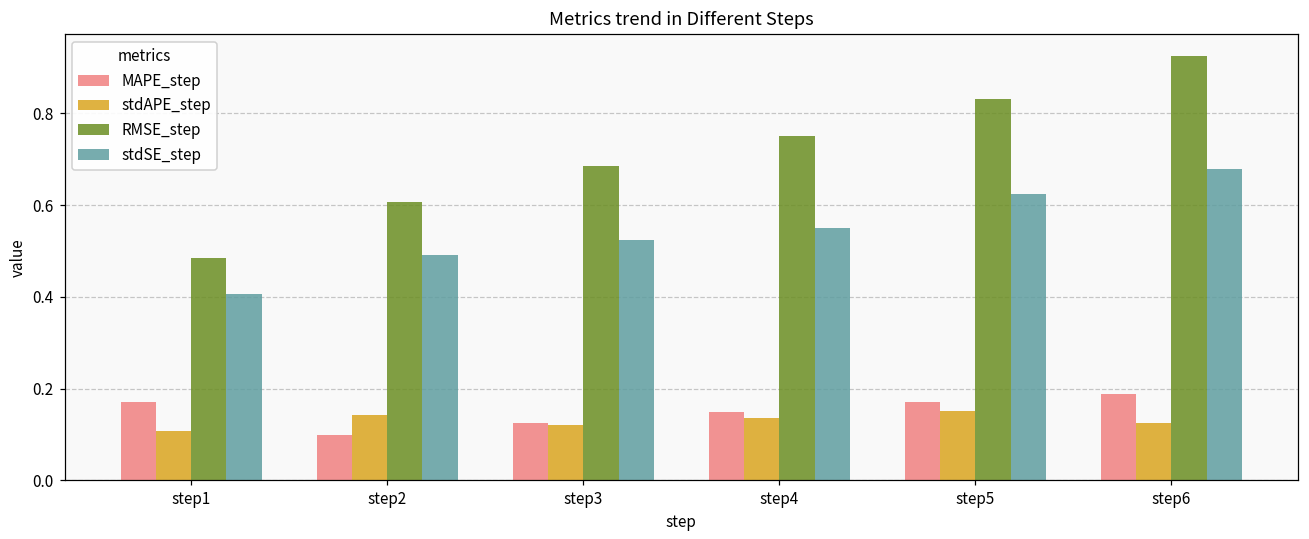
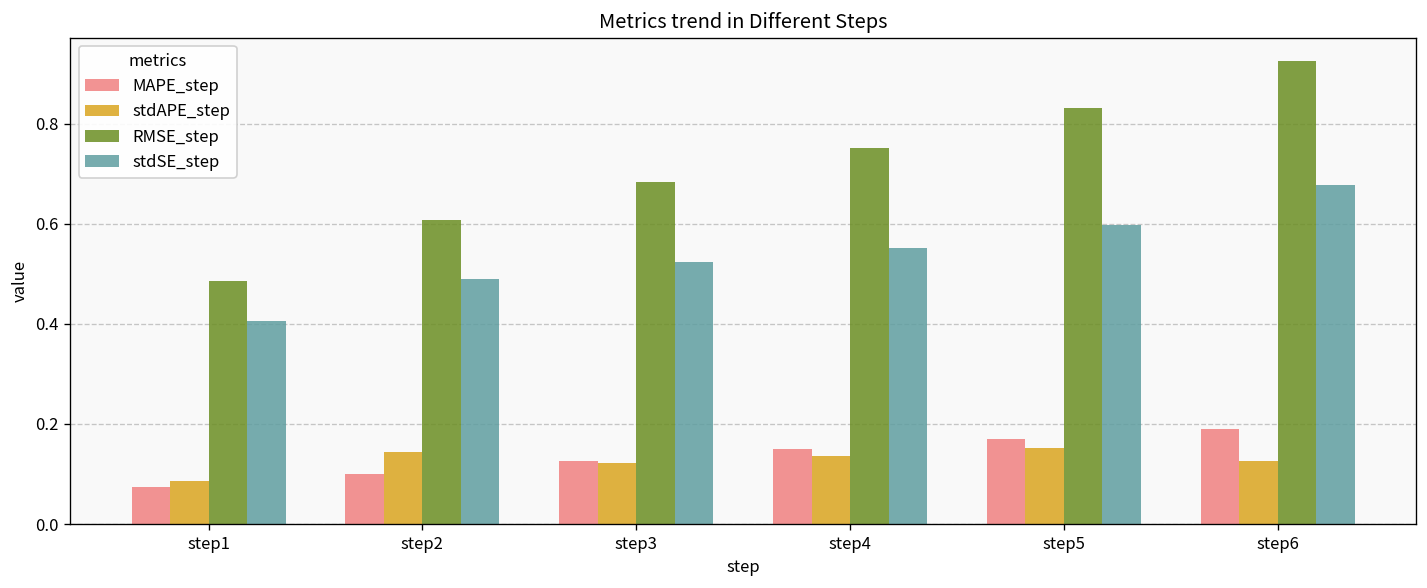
MAPE_step, step1: 0.17 -> 0.07
stdAPE_step, step1: 0.11 -> 0.09
stdSE_step, step5: 0.62 -> 0.60
